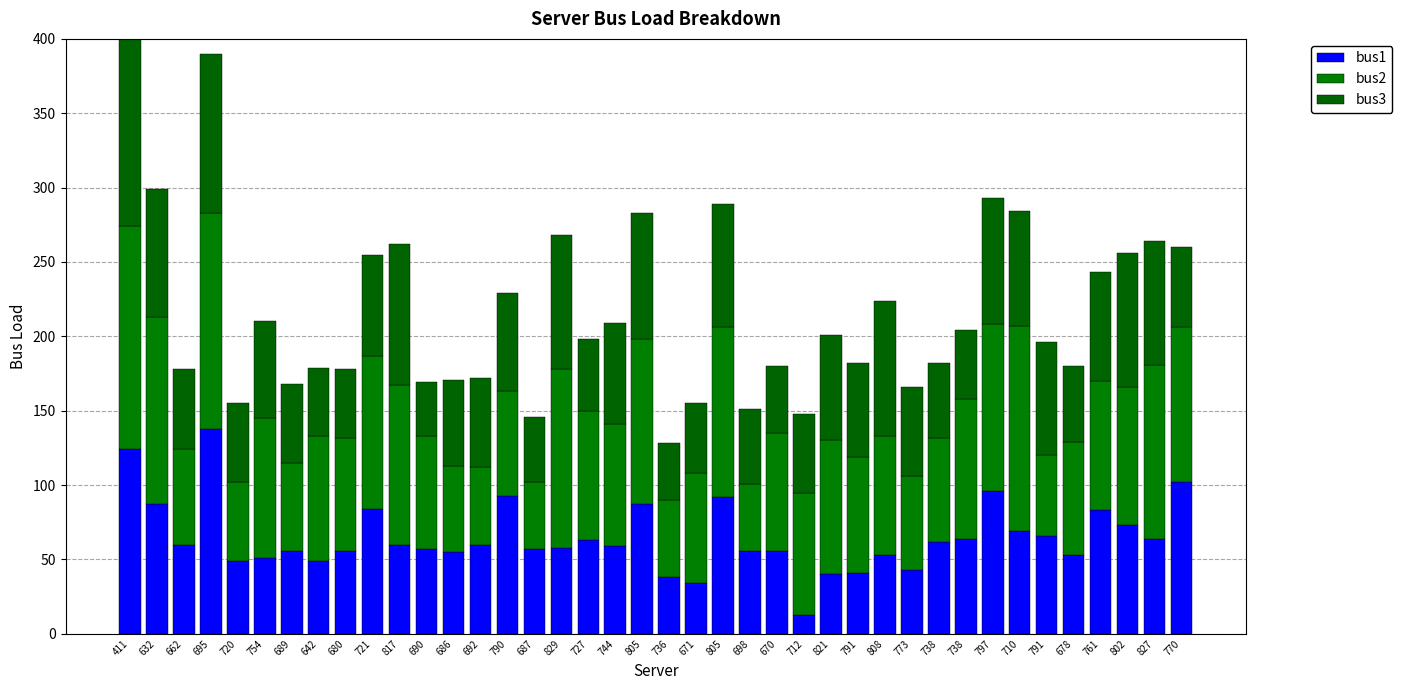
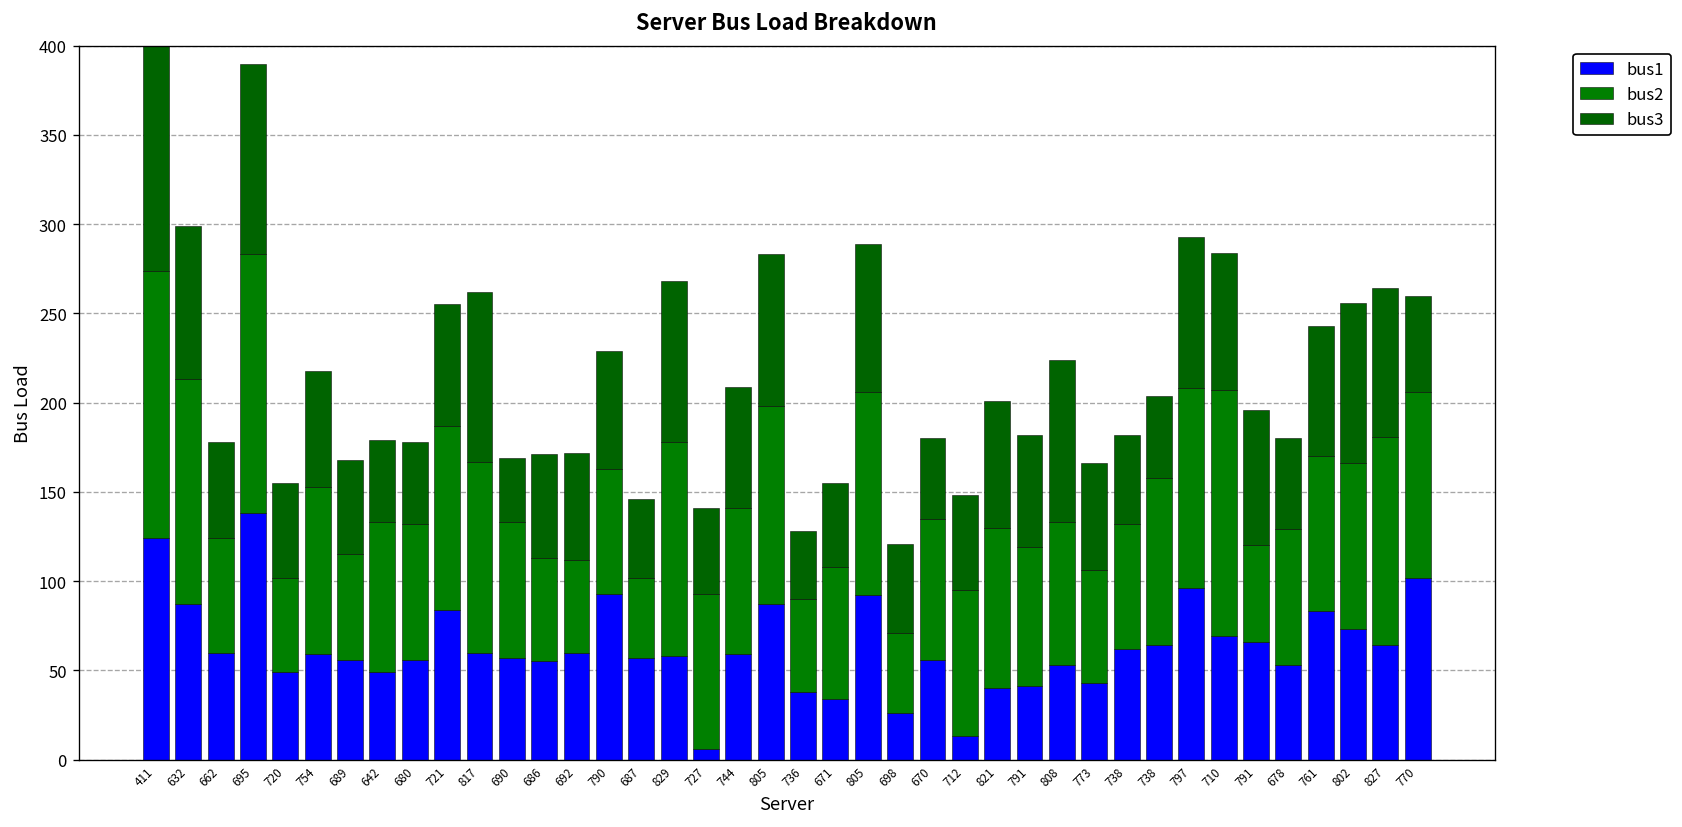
bus1, 754: 51 -> 59
bus1, 727: 63 -> 6
bus1, 698: 56 -> 26
